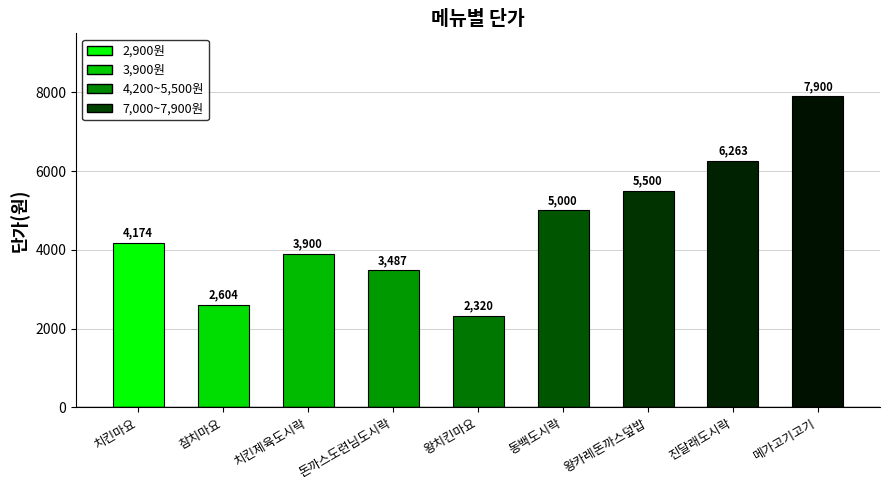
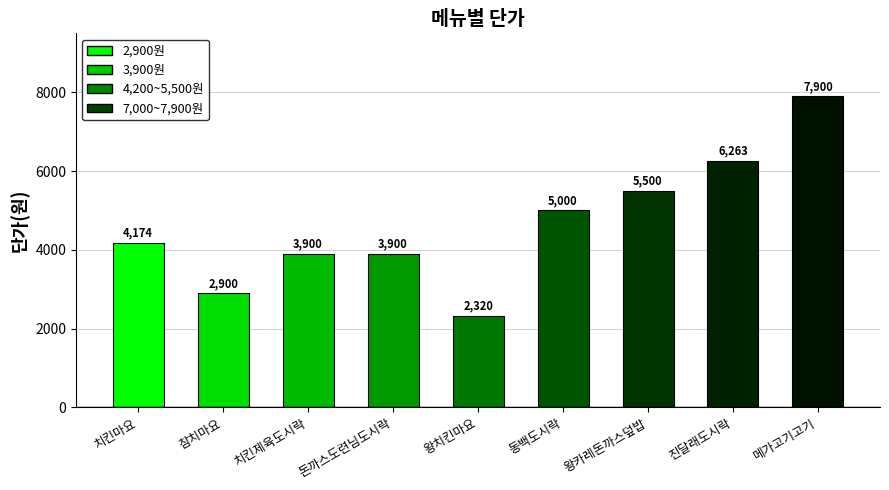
참치마요: 2,604 -> 2,900
돈까스도련님도시락: 3,487 -> 3,900
